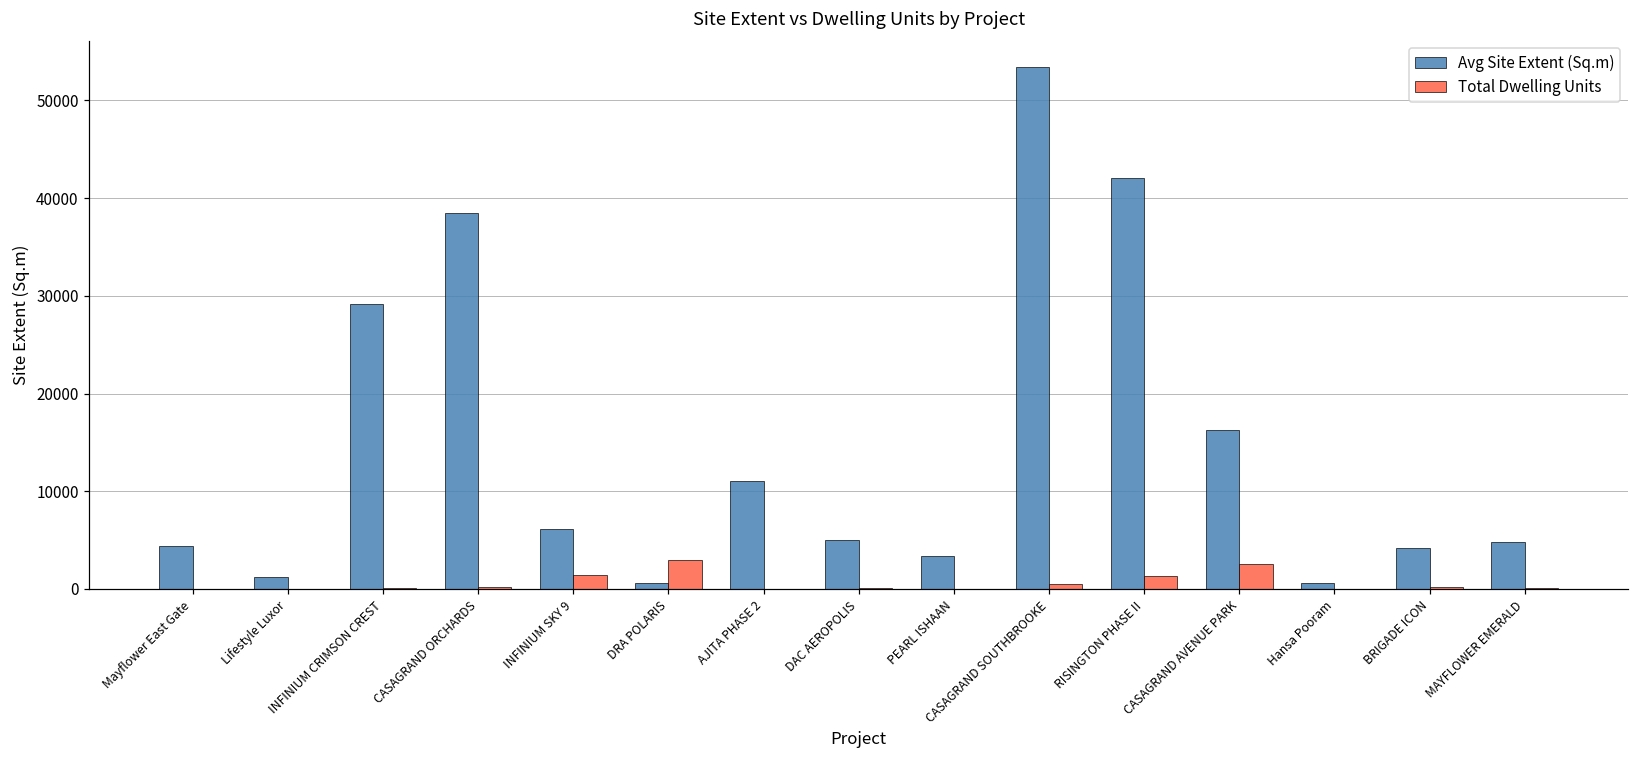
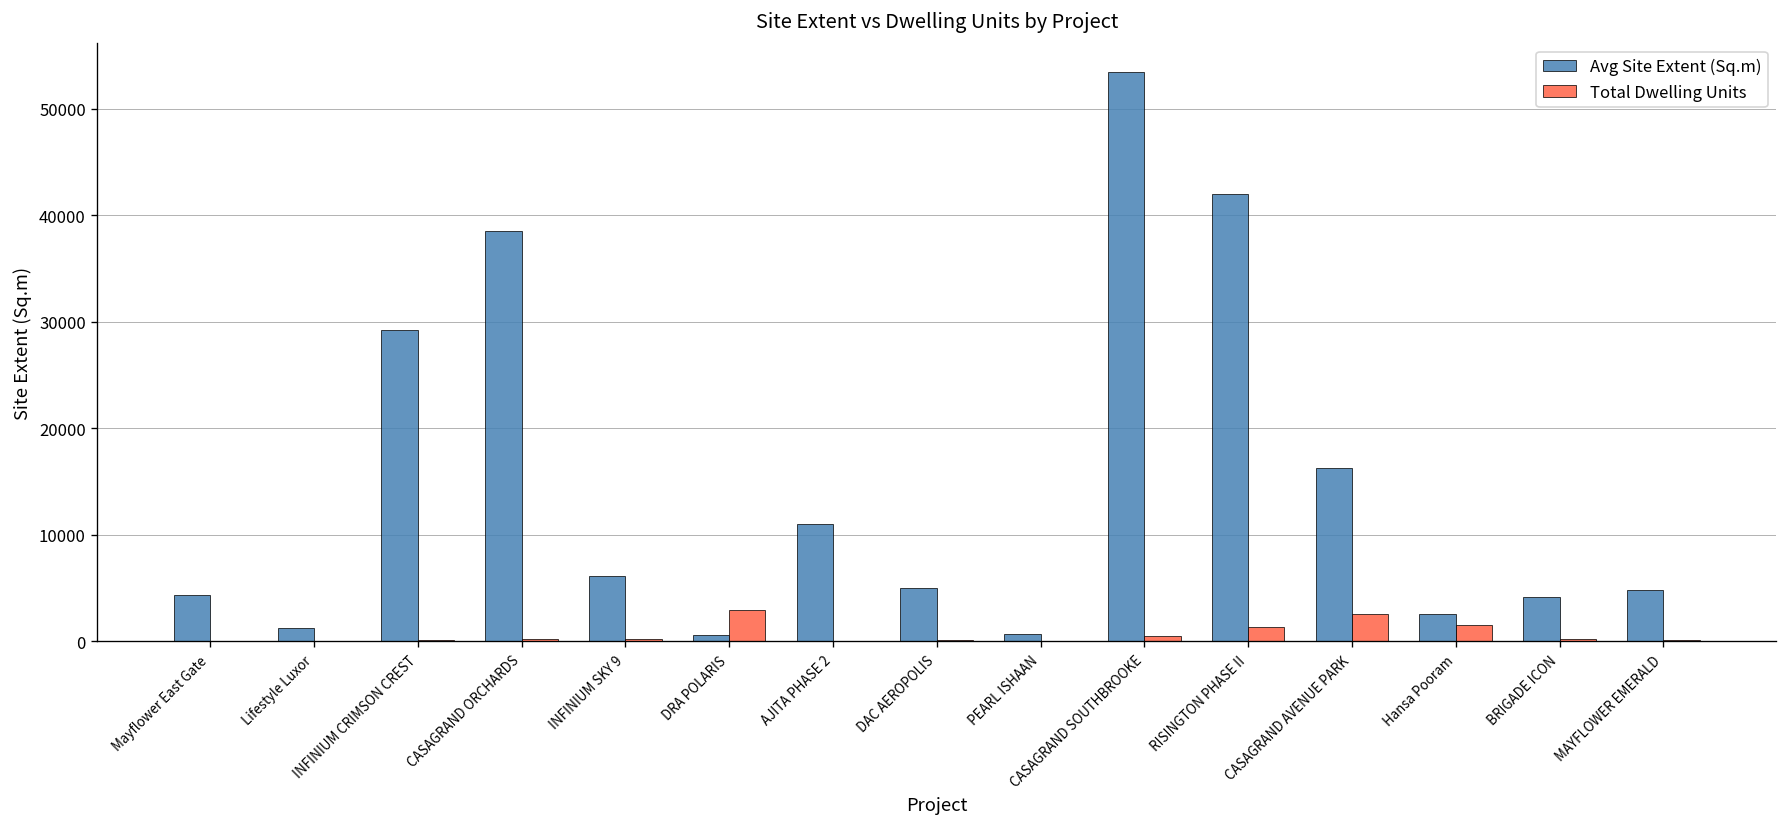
Total Dwelling Units, INFINIUM SKY 9: 1000 -> 0
Avg Site Extent (Sq.m), PEARL ISHAAN: 3000 -> 1000
Avg Site Extent (Sq.m), Hansa Pooram: 1000 -> 3000
Total Dwelling Units, Hansa Pooram: 0 -> 2000
